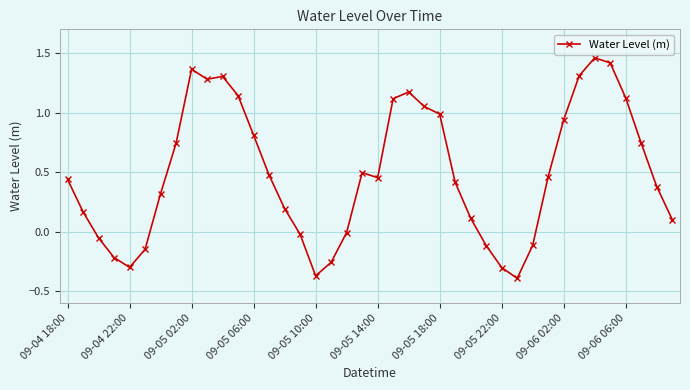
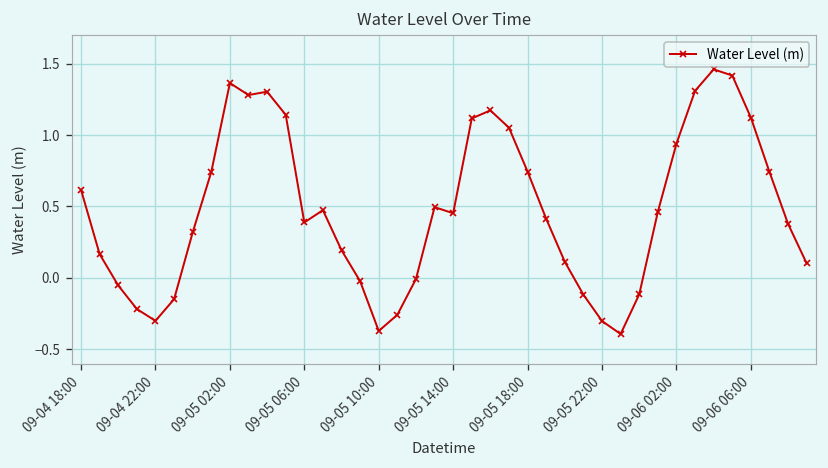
09-04 18:00: 0.44 -> 0.62
09-05 06:00: 0.81 -> 0.39
09-05 18:00: 0.99 -> 0.74
